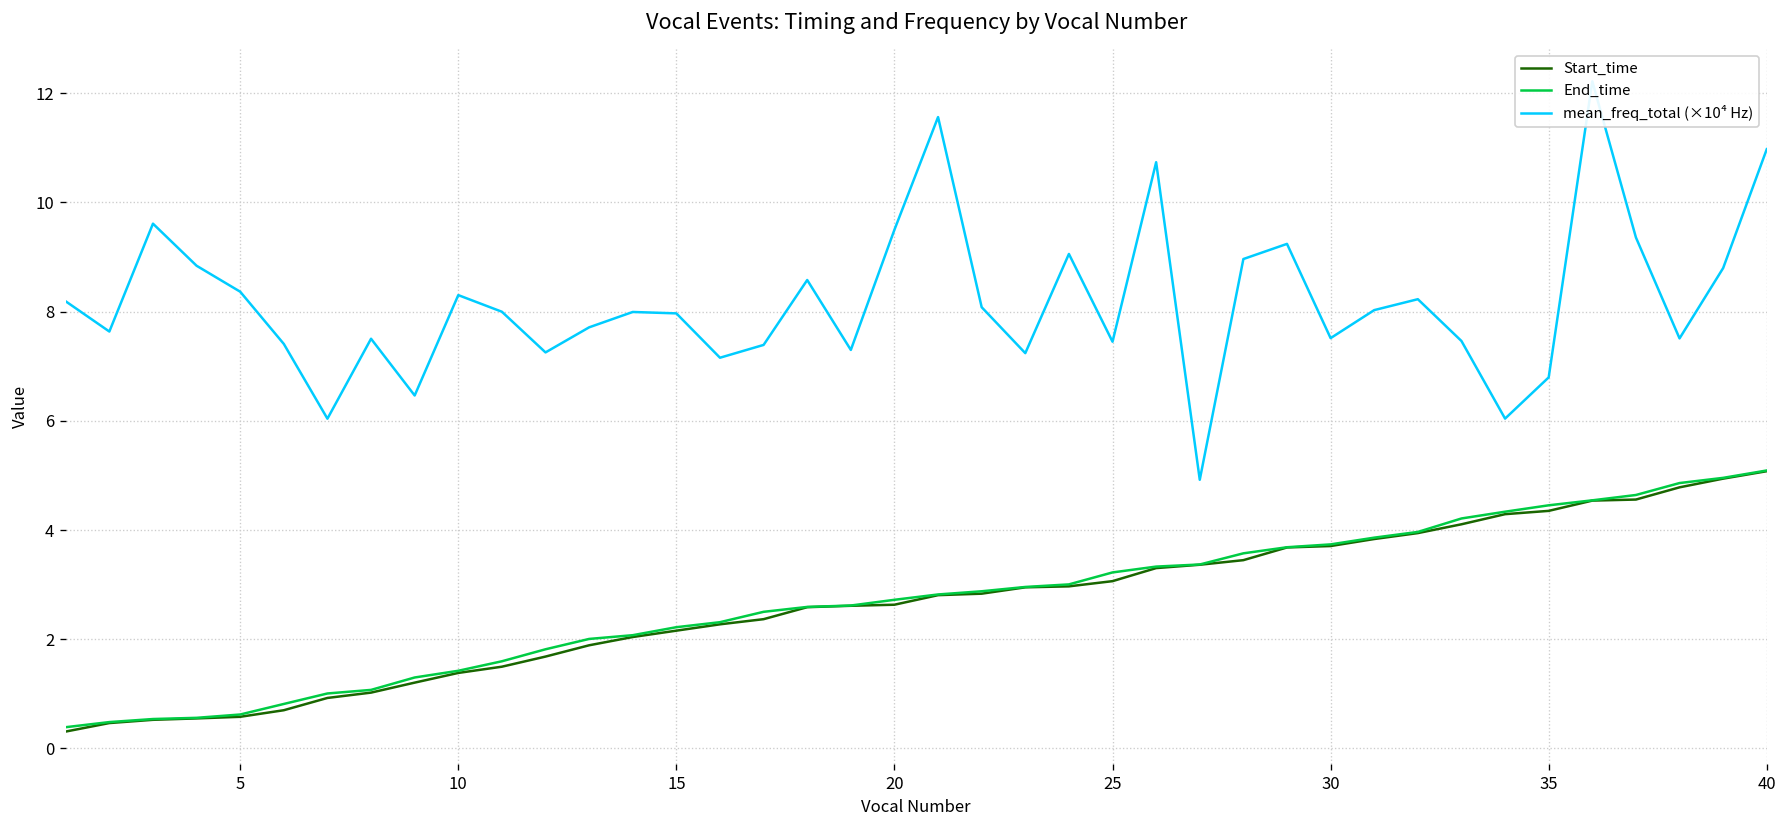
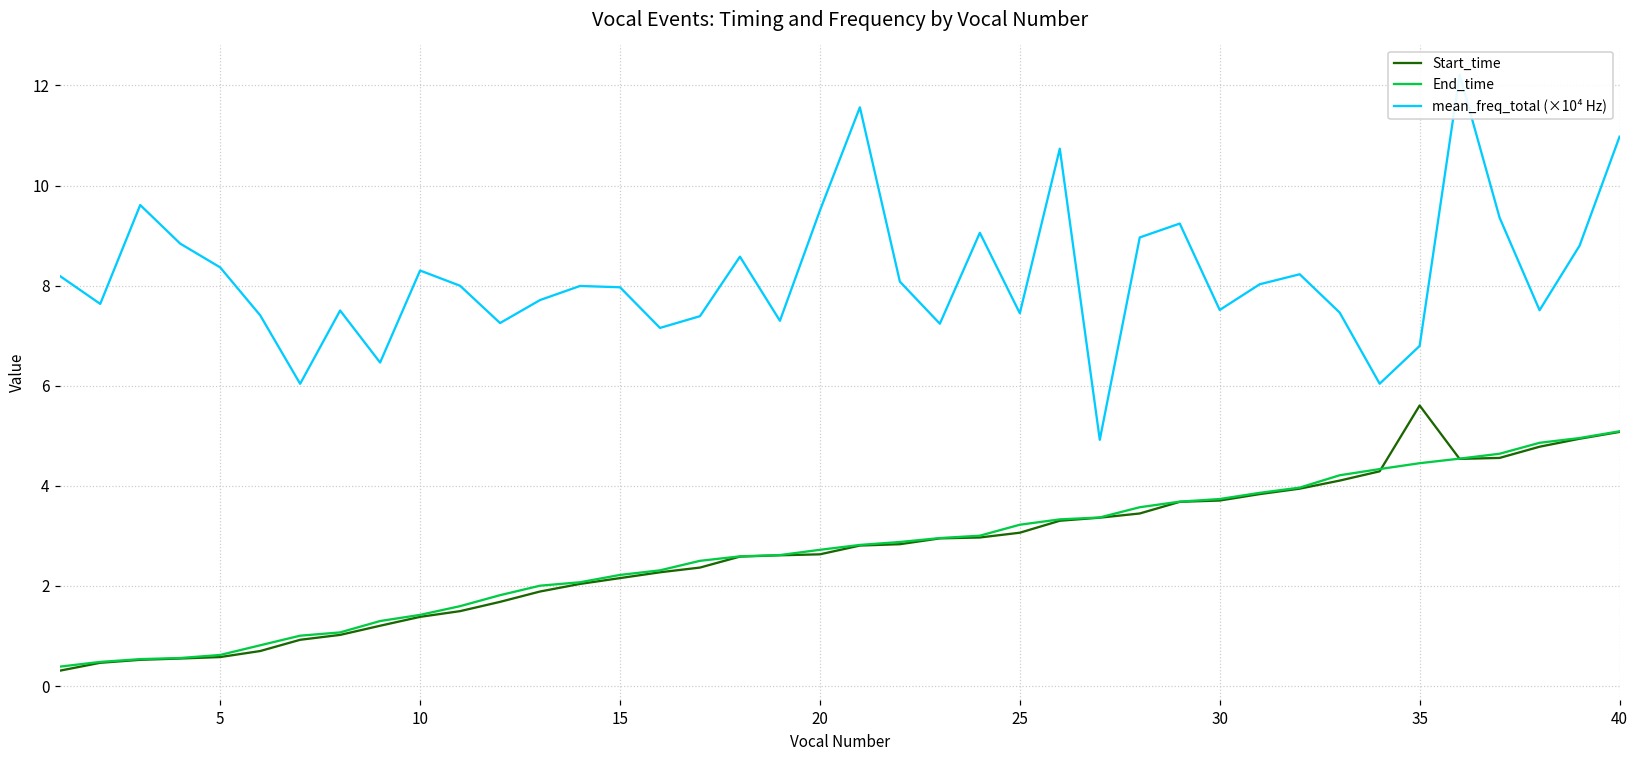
Start_time, 35: 4.4 -> 5.6
